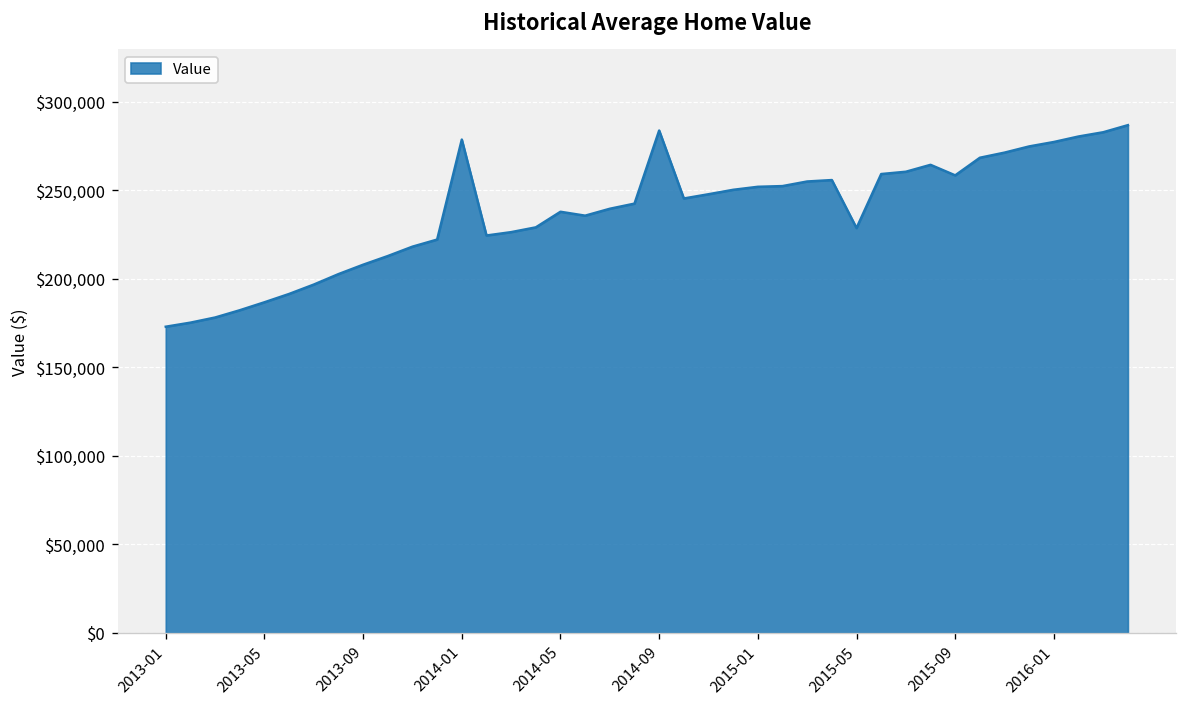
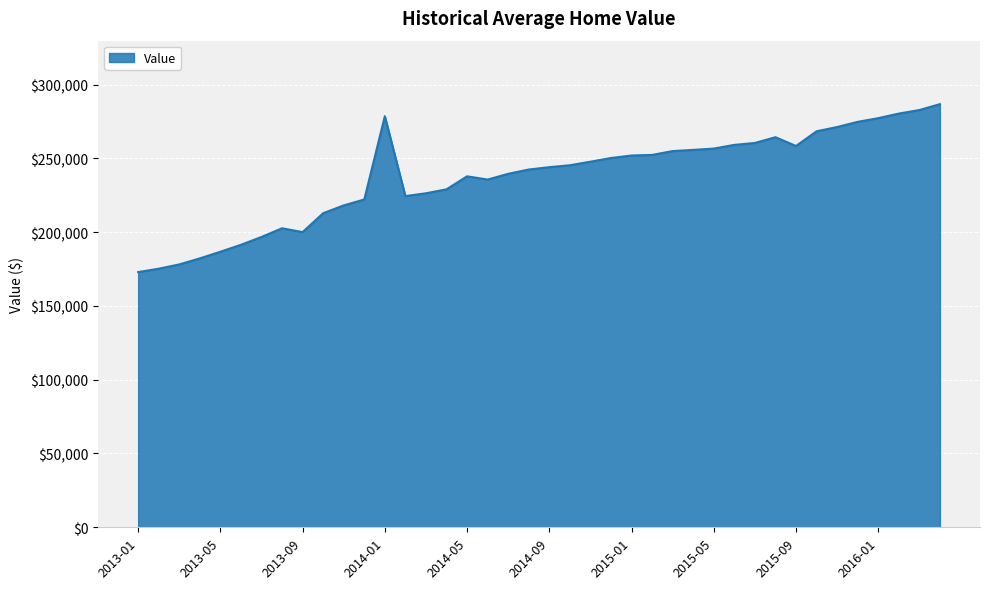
2013-09: $208,000 -> $200,000
2014-09: $284,000 -> $244,000
2015-05: $229,000 -> $257,000
